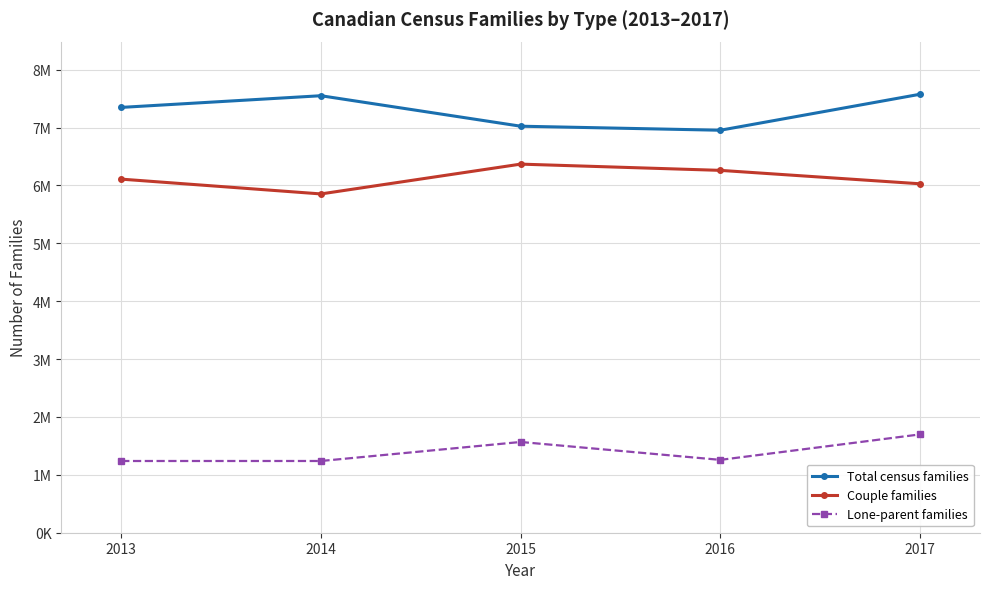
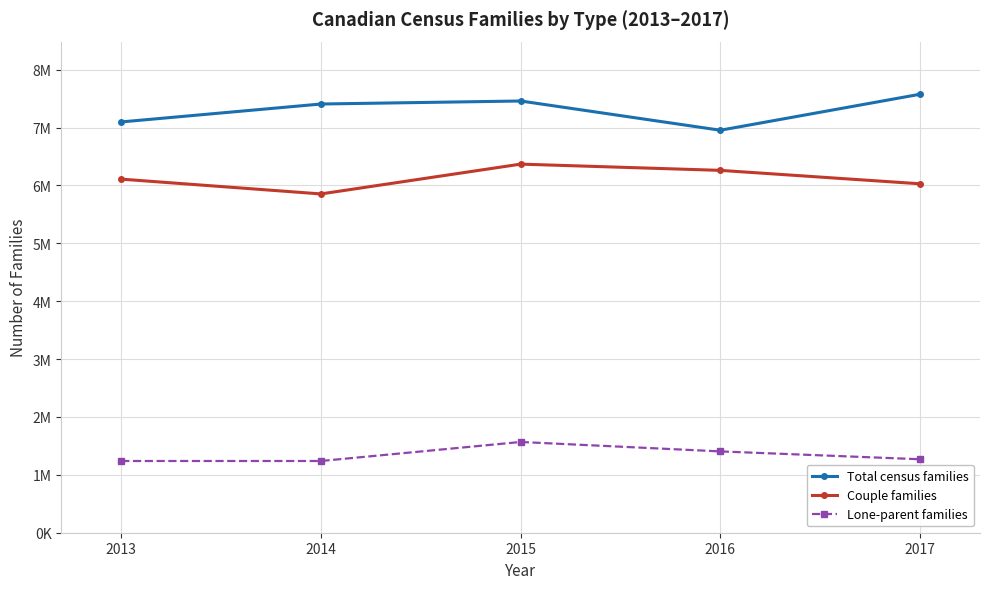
Total census families, 2013: 7300000 -> 7100000
Total census families, 2014: 7600000 -> 7400000
Total census families, 2015: 7000000 -> 7500000
Lone-parent families, 2016: 1300000 -> 1400000
Lone-parent families, 2017: 1700000 -> 1300000
